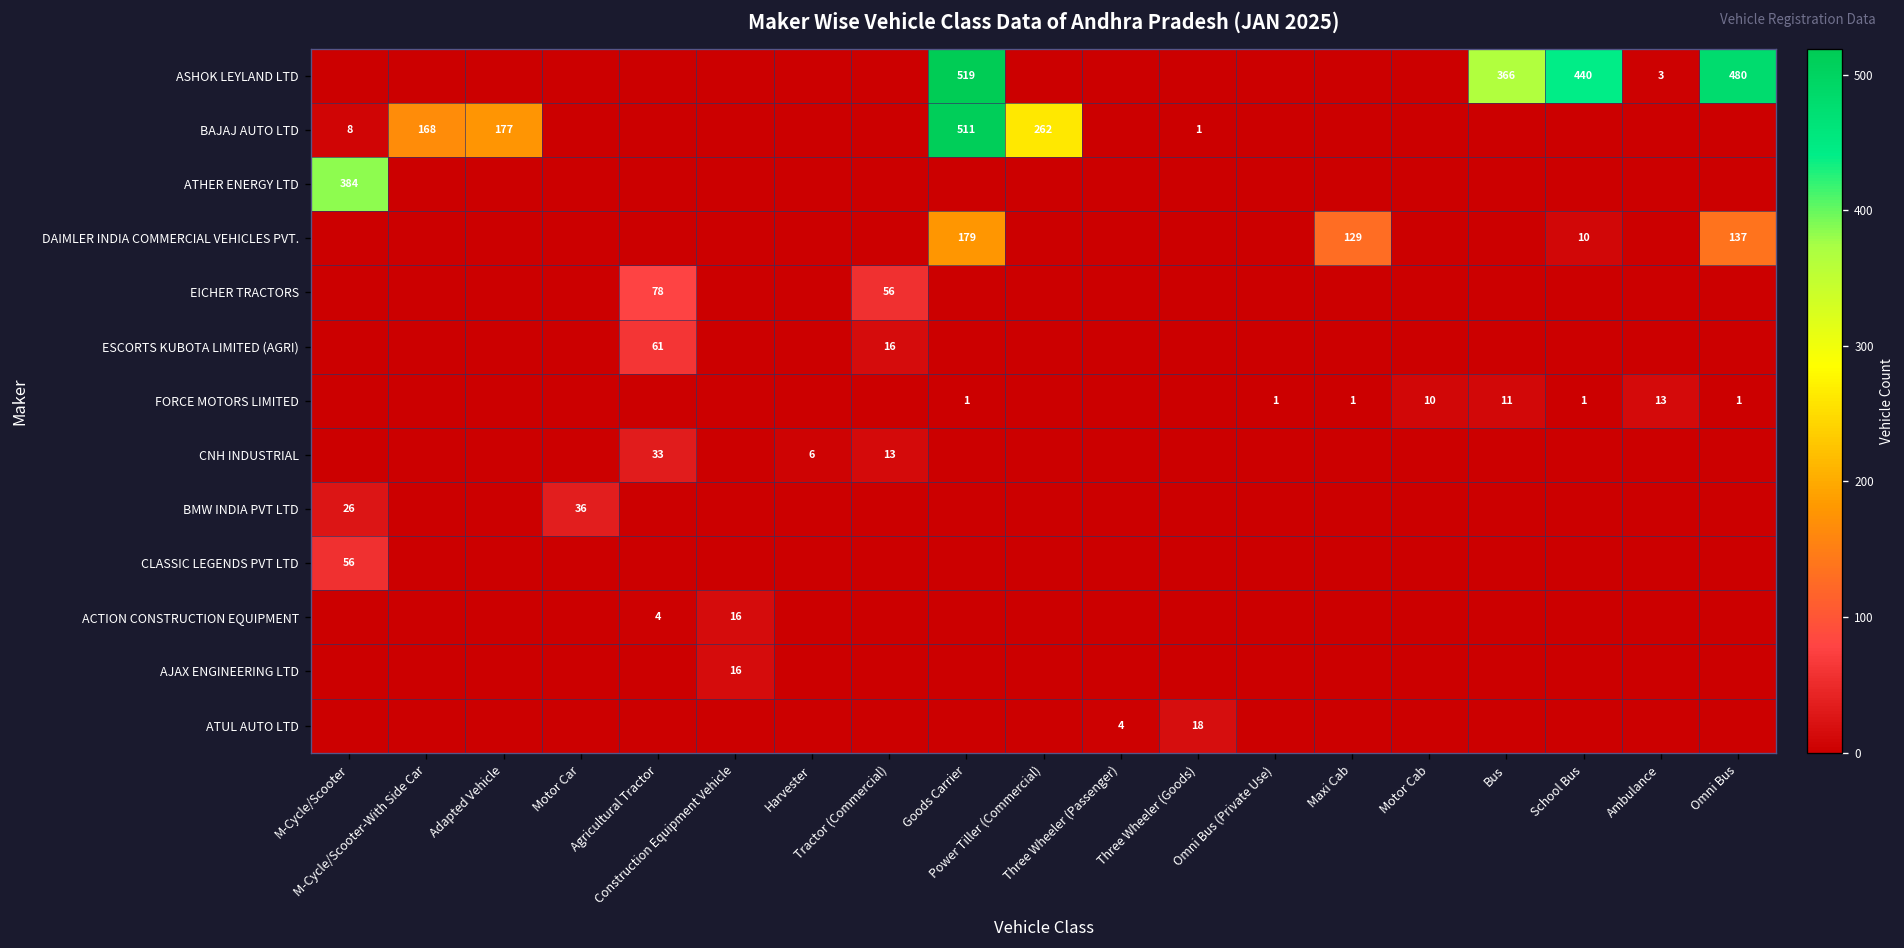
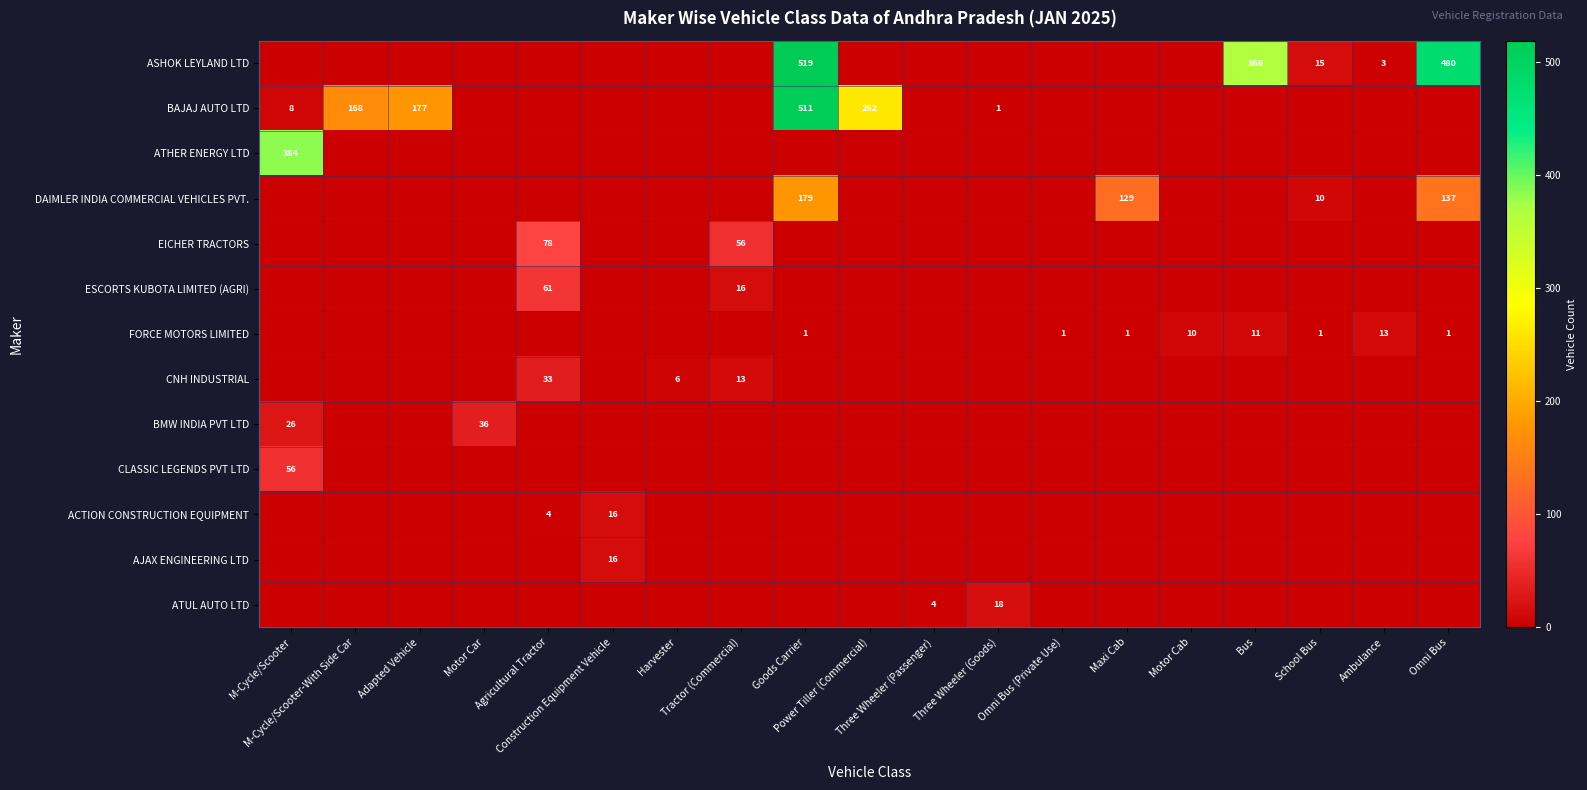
ASHOK LEYLAND LTD, School Bus: 440 -> 15
